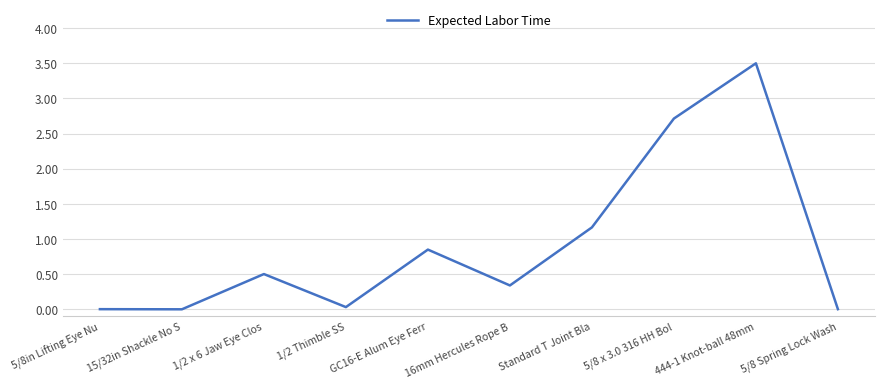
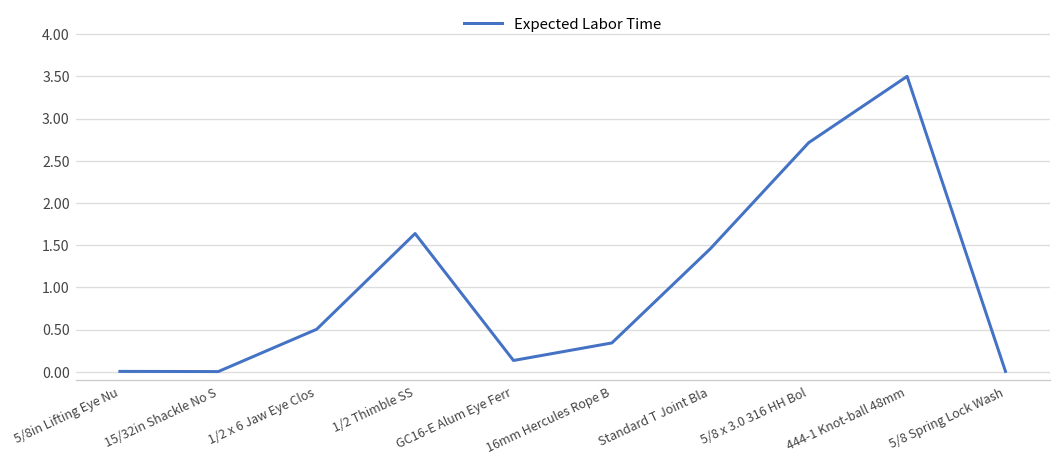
1/2 Thimble SS: 0.0 -> 1.6
GC16-E Alum Eye Ferr: 0.9 -> 0.1
Standard T Joint Bla: 1.2 -> 1.5
